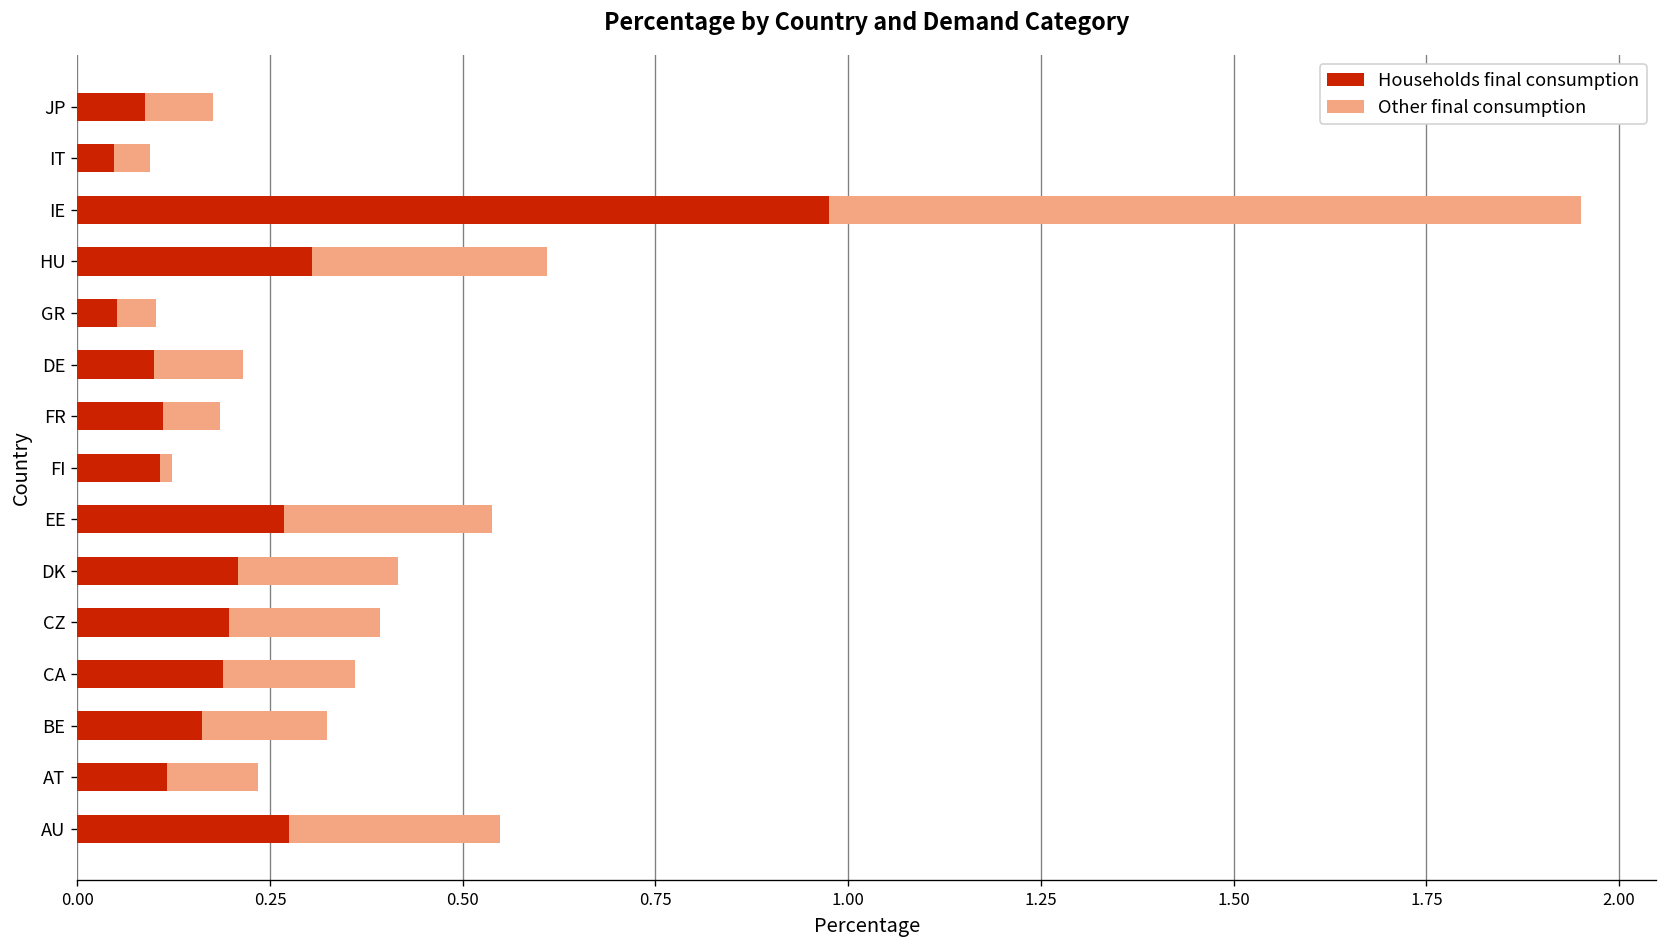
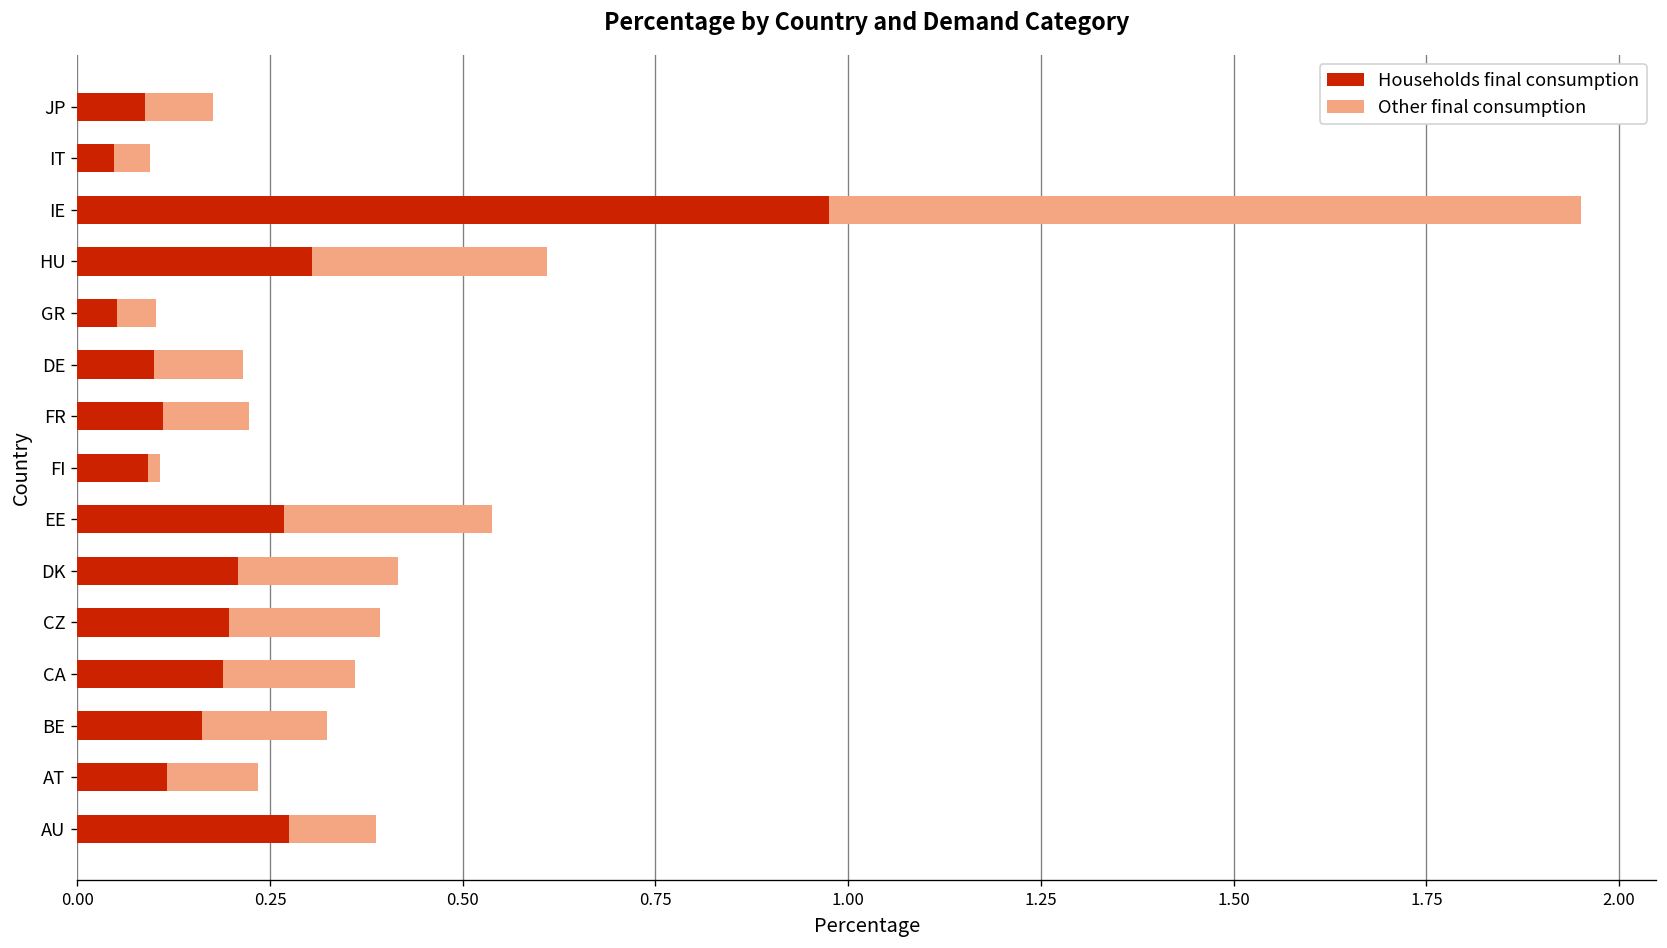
Other final consumption, FR: 0.07 -> 0.11
Households final consumption, FI: 0.11 -> 0.09
Other final consumption, AU: 0.27 -> 0.11
